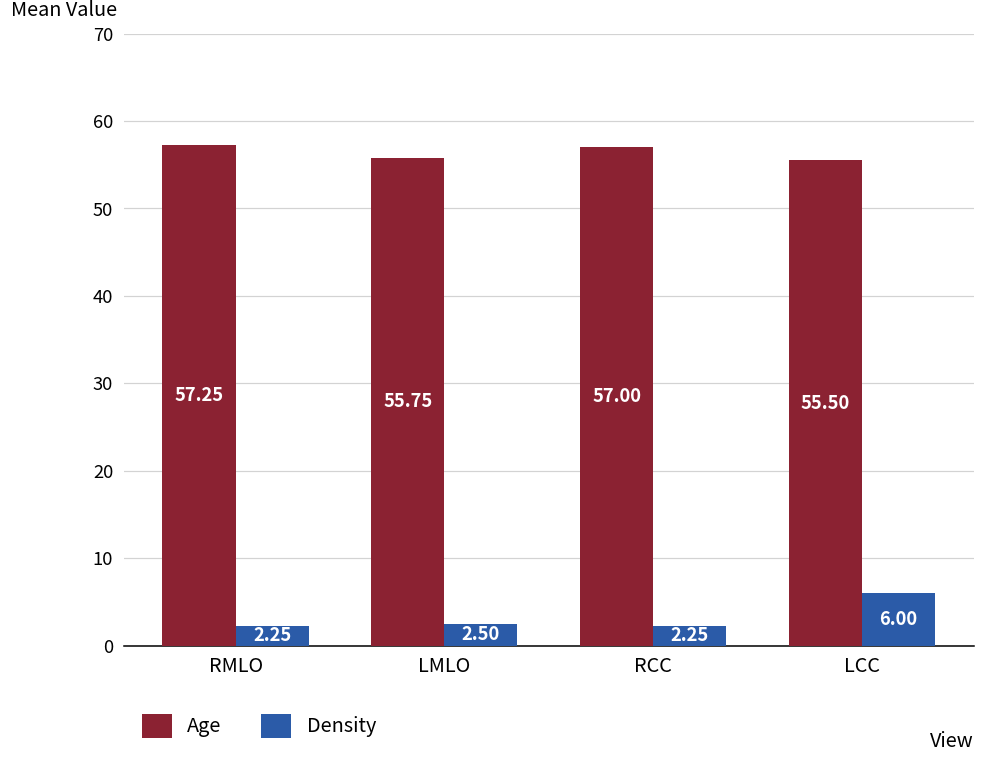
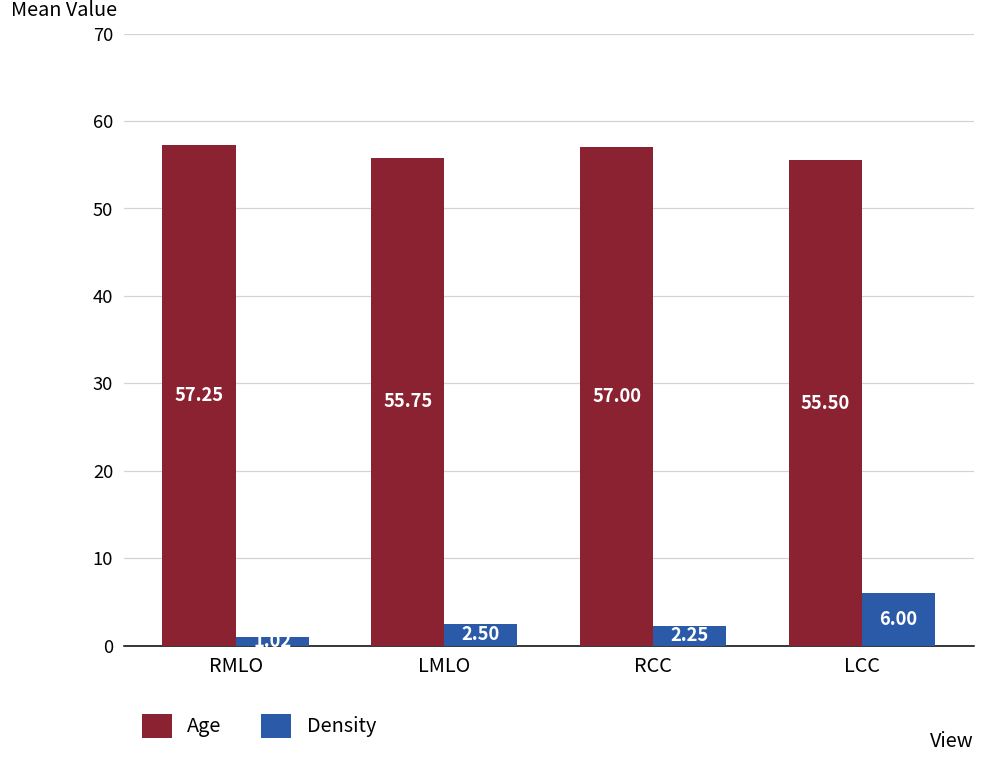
Density, RMLO: 2 -> 1
